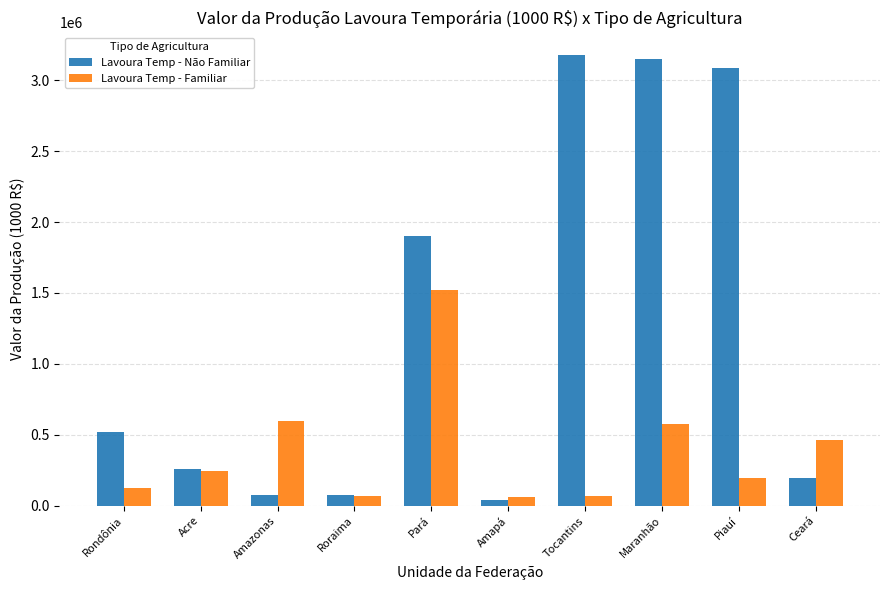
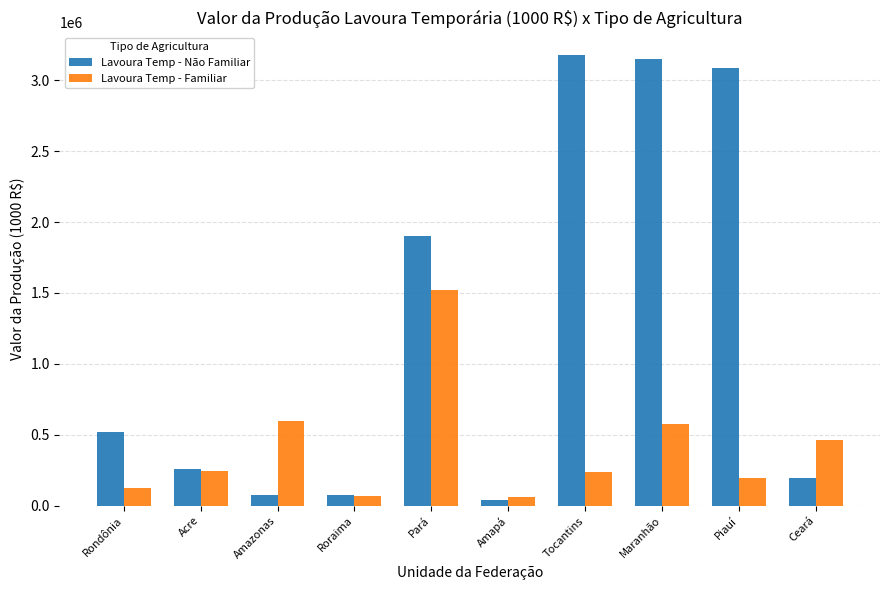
Lavoura Temp - Familiar, Tocantins: 70000 -> 240000
